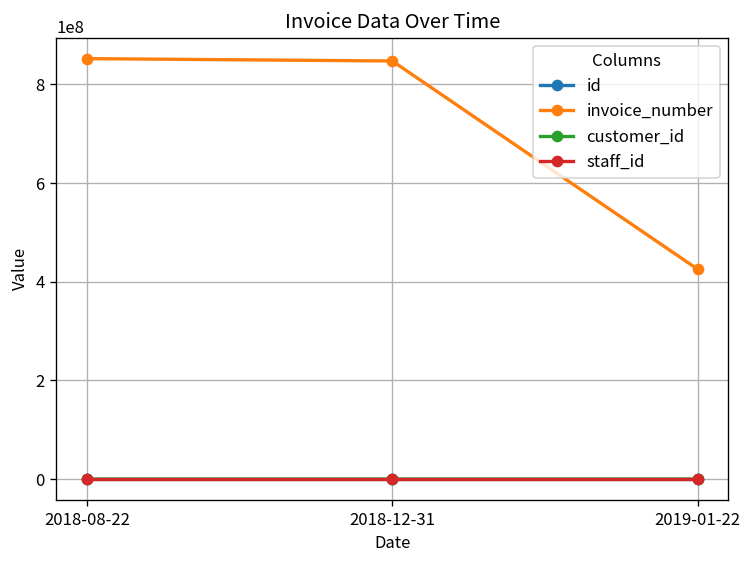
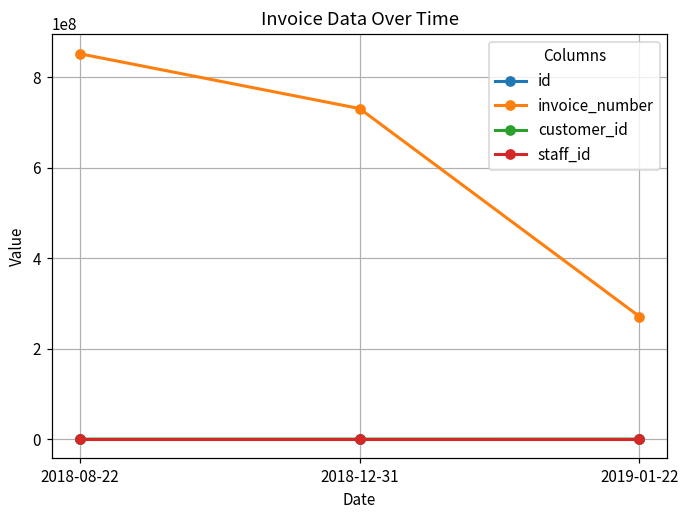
invoice_number, 2018-12-31: 850000000 -> 730000000
invoice_number, 2019-01-22: 430000000 -> 270000000
